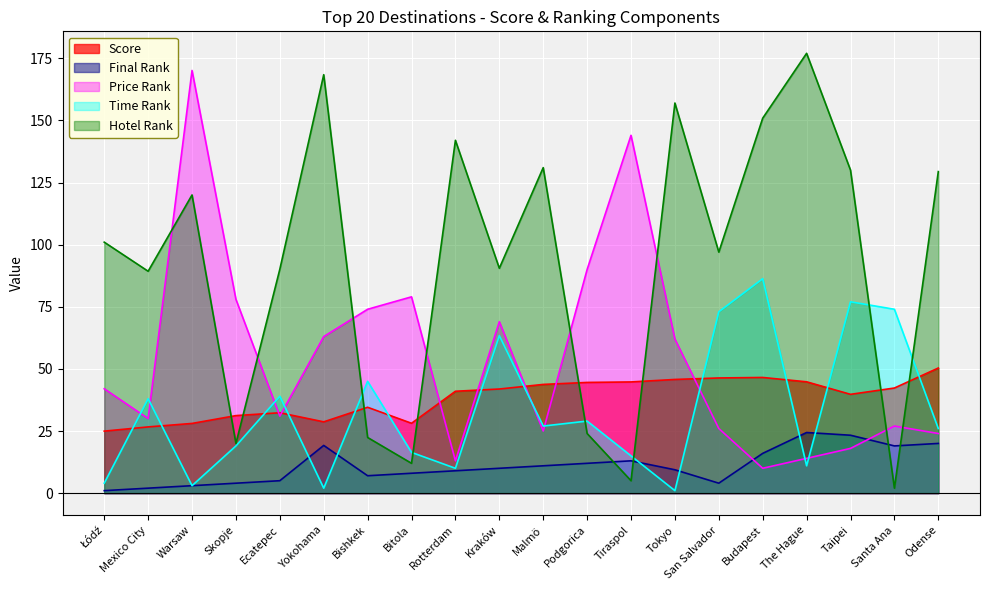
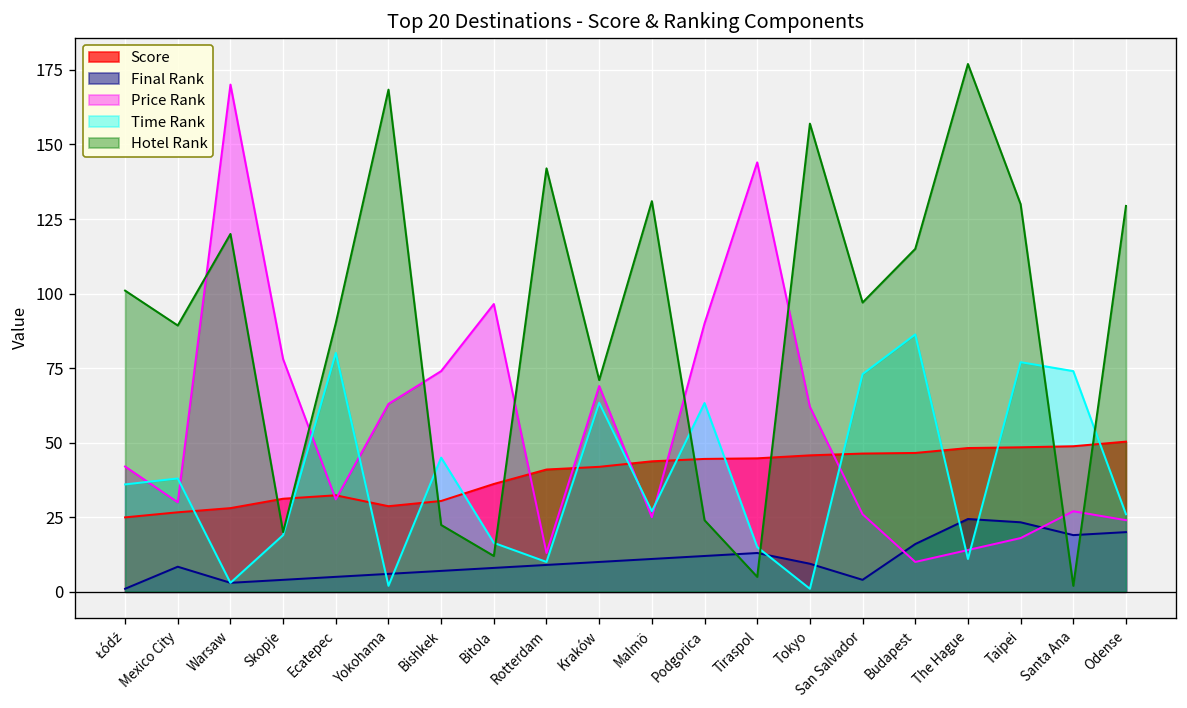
Time Rank, Łódź: 4 -> 36
Final Rank, Mexico City: 2 -> 8
Time Rank, Ecatepec: 39 -> 80
Final Rank, Yokohama: 19 -> 6
Score, Bishkek: 35 -> 30
Score, Bitola: 28 -> 36
Price Rank, Bitola: 79 -> 97
Hotel Rank, Kraków: 91 -> 71
Time Rank, Podgorica: 29 -> 63
Hotel Rank, Budapest: 151 -> 115
Score, The Hague: 45 -> 48
Score, Taipei: 40 -> 48
Score, Santa Ana: 42 -> 49
